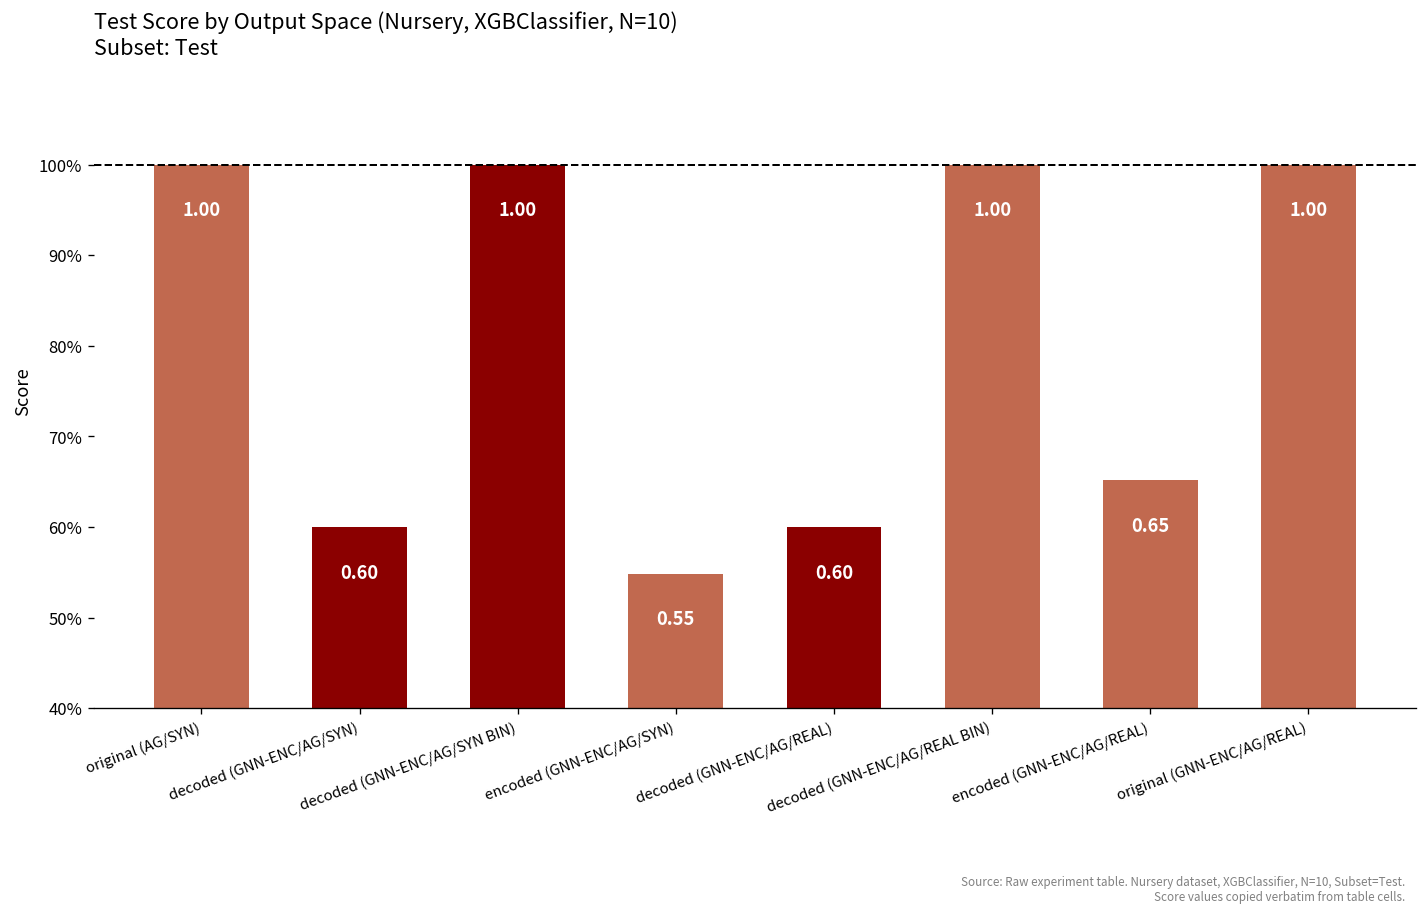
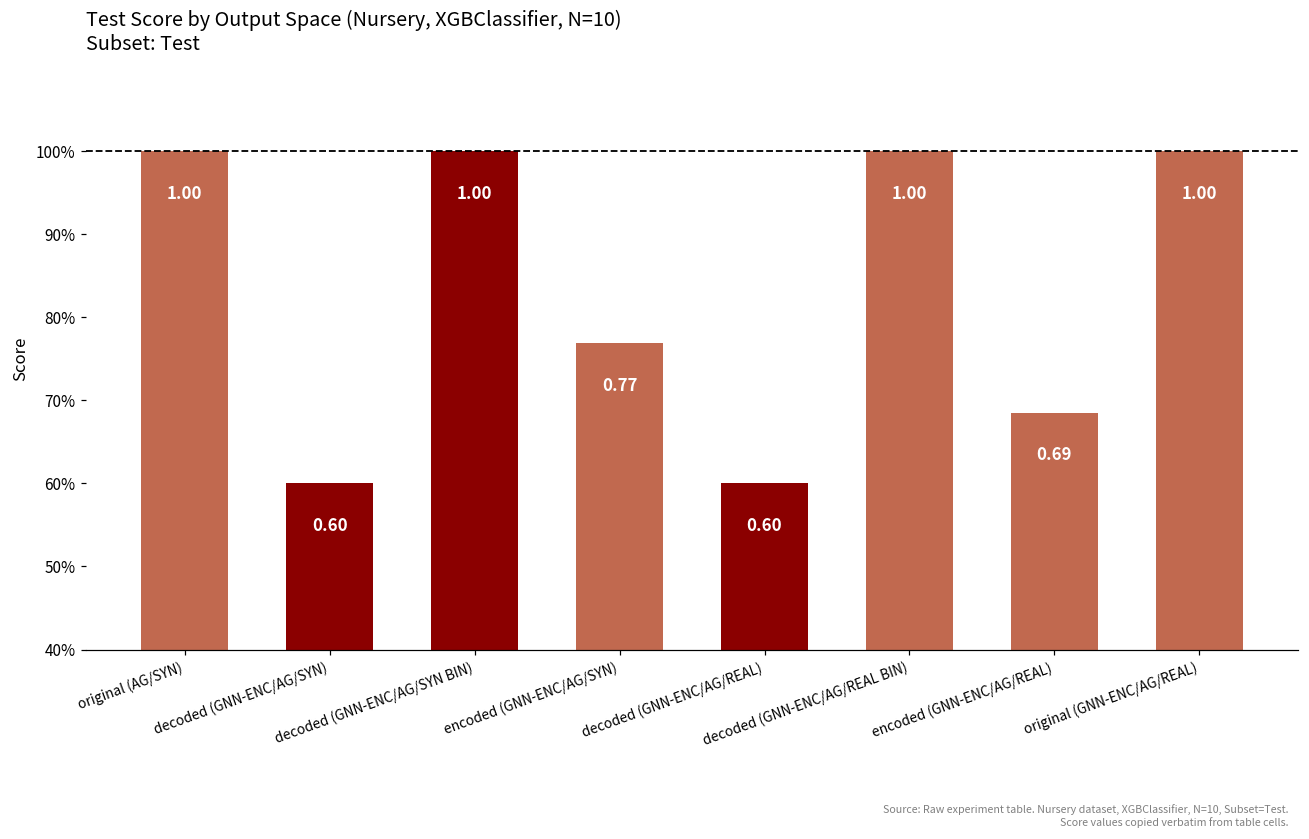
encoded (GNN-ENC/AG/SYN): 0.55 -> 0.77
encoded (GNN-ENC/AG/REAL): 0.65 -> 0.69
